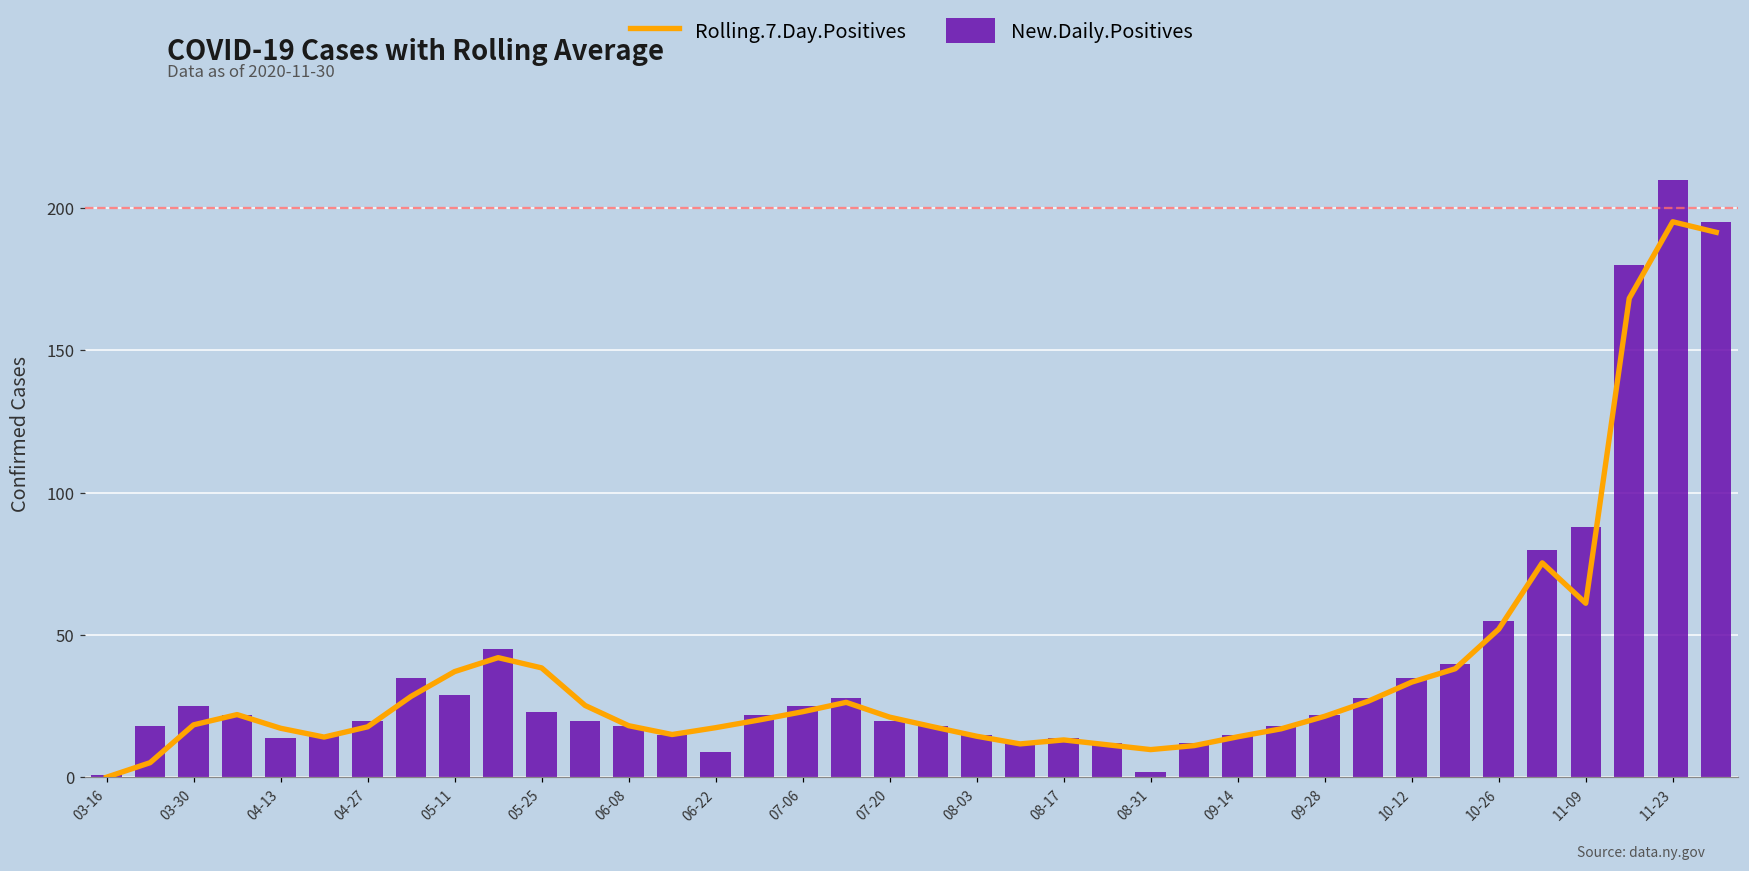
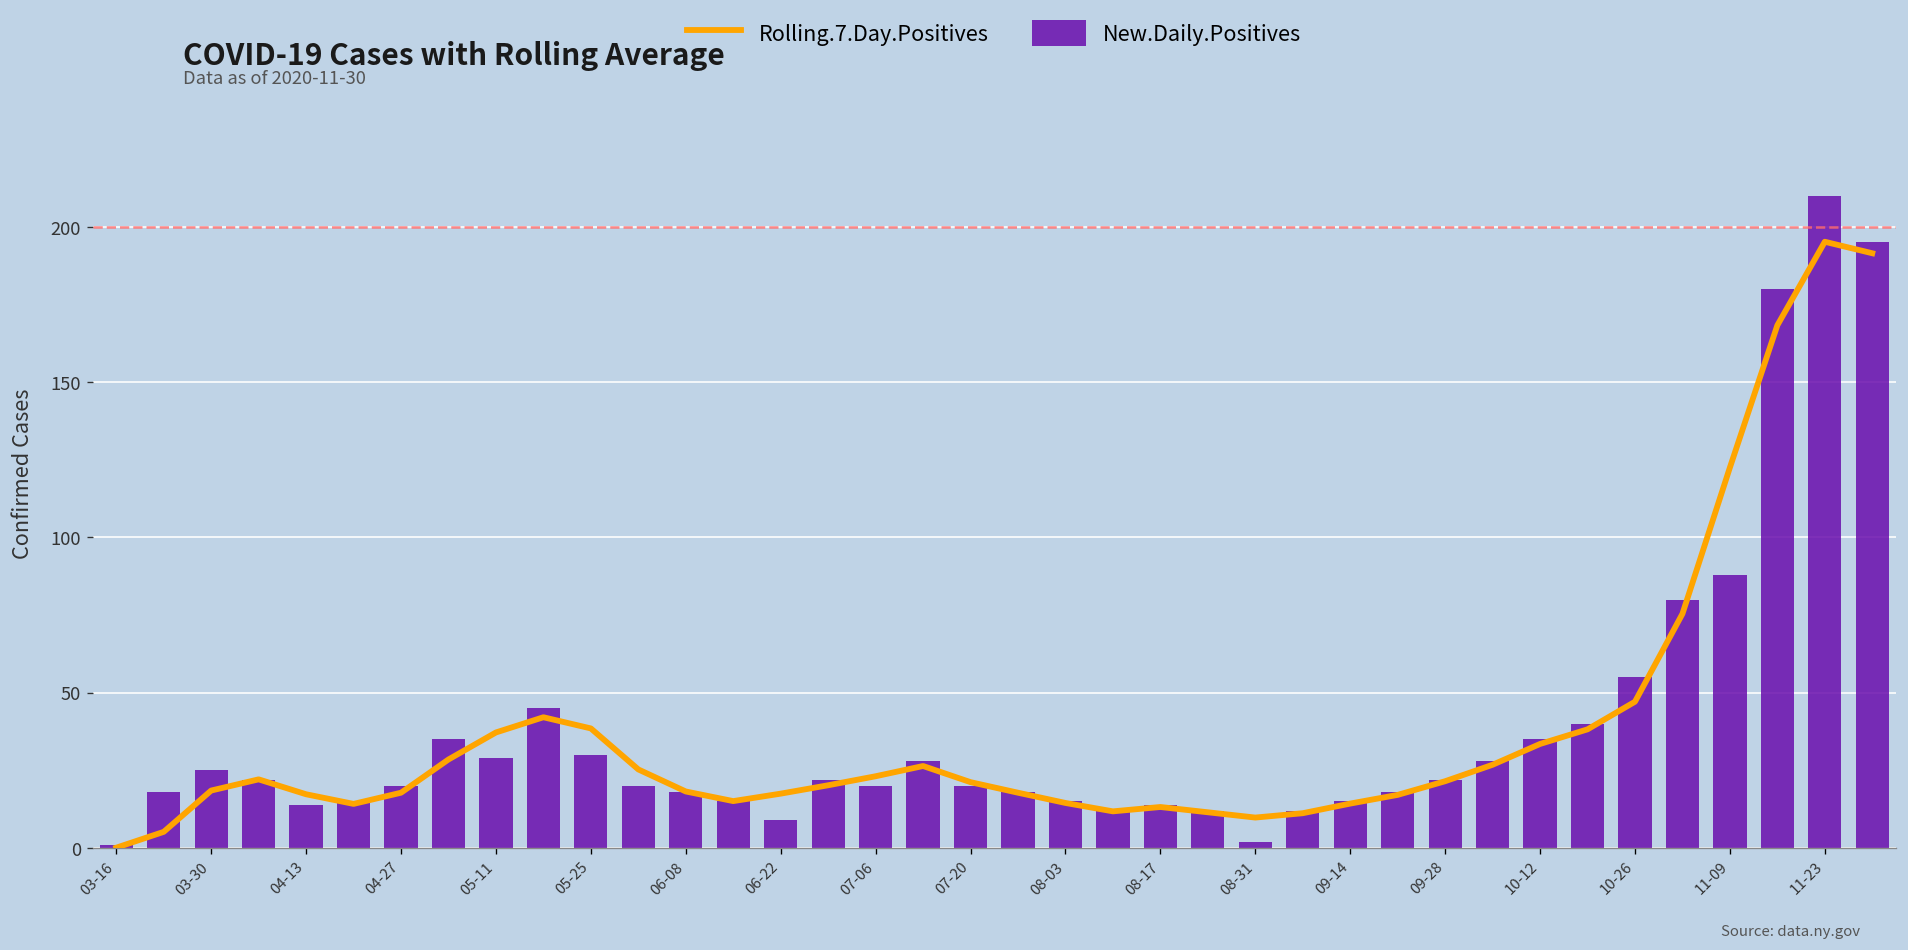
New.Daily.Positives, 05-25: 23 -> 30
New.Daily.Positives, 07-06: 25 -> 20
Rolling.7.Day.Positives, 10-26: 52 -> 47
Rolling.7.Day.Positives, 11-09: 61 -> 123
